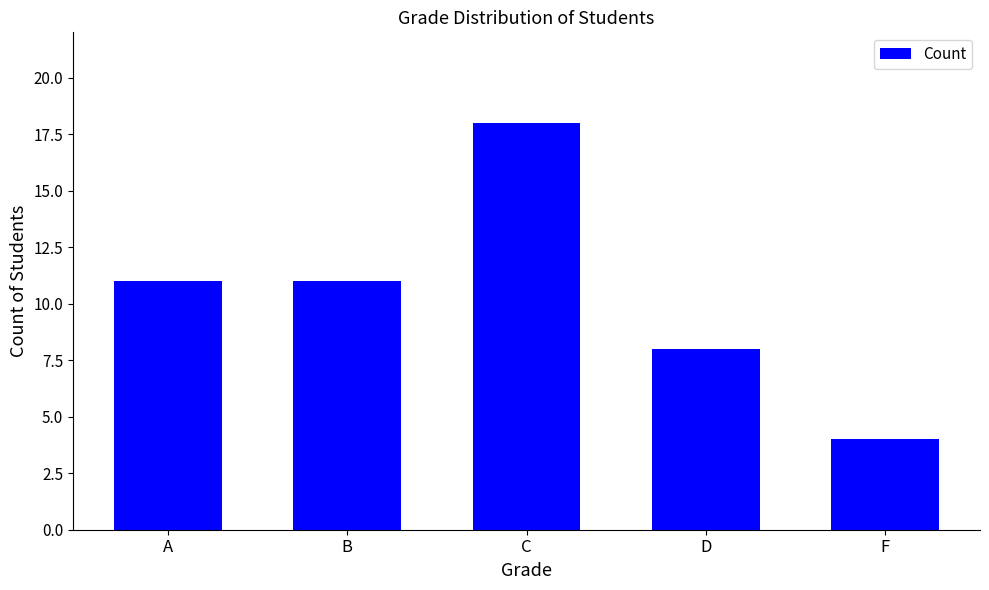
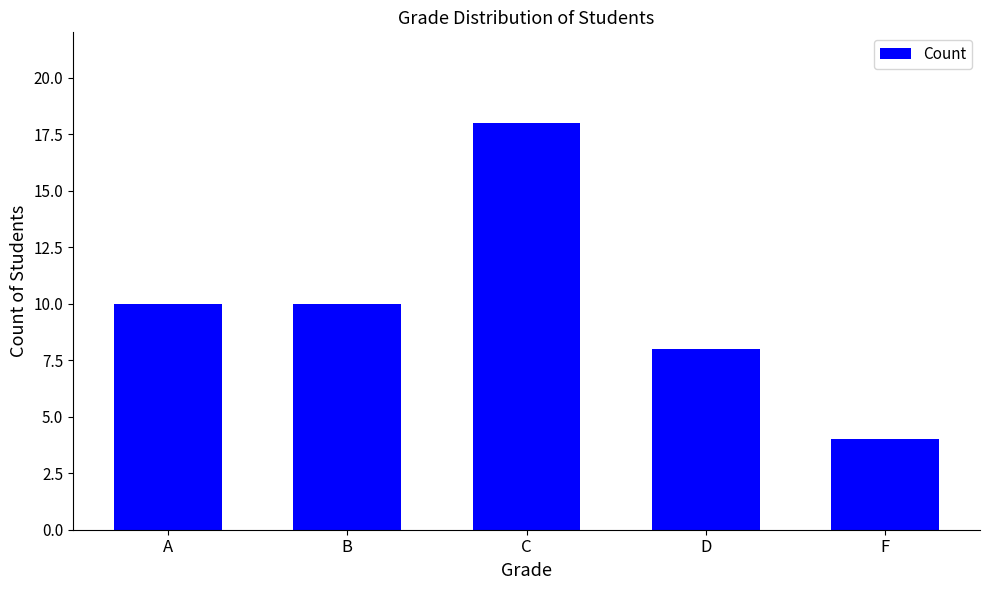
A: 11 -> 10
B: 11 -> 10
